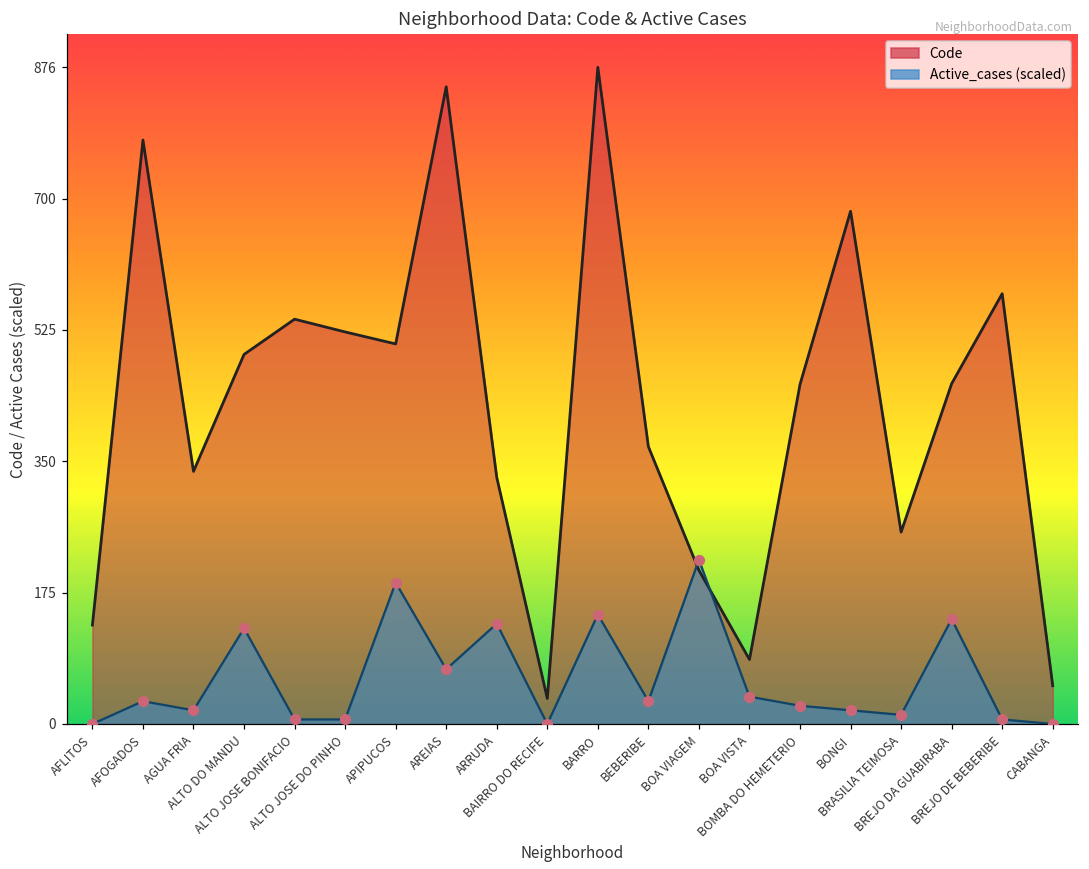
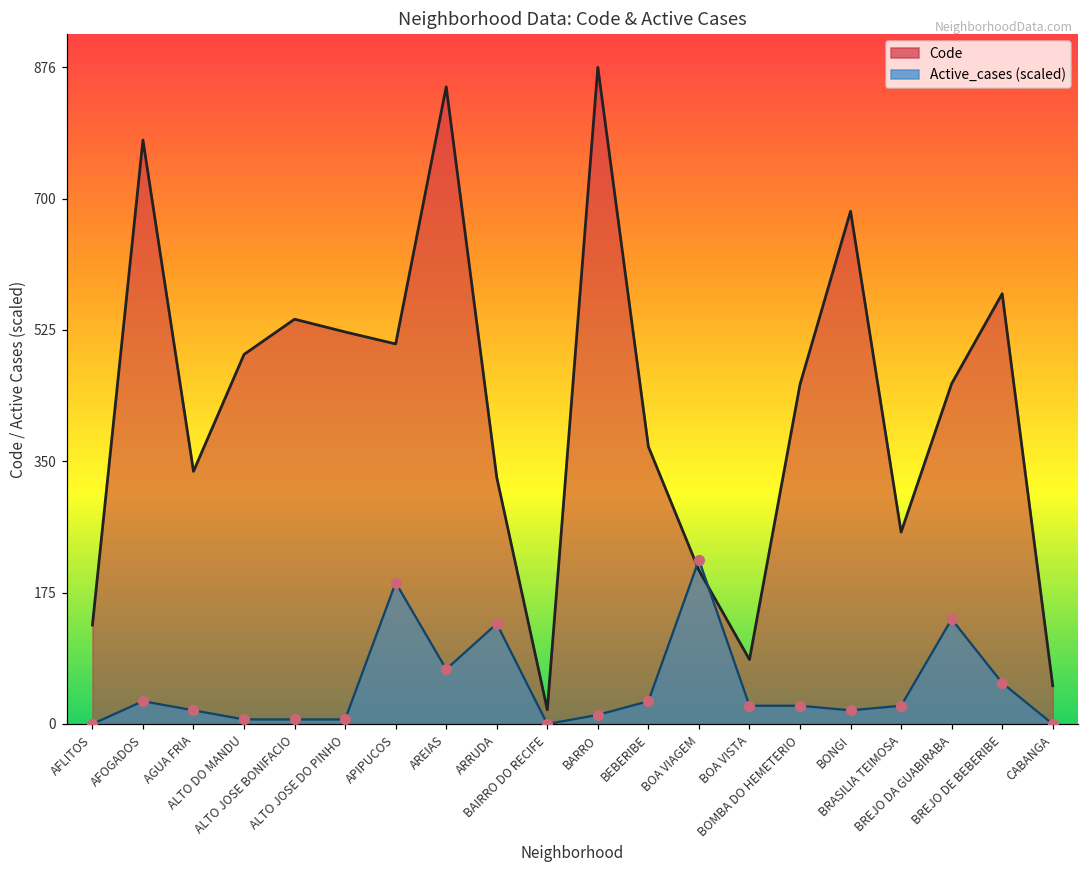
Active_cases (scaled), ALTO DO MANDU: 130 -> 10
Code, BAIRRO DO RECIFE: 30 -> 20
Active_cases (scaled), BARRO: 150 -> 10
Active_cases (scaled), BOA VISTA: 40 -> 20
Active_cases (scaled), BRASILIA TEIMOSA: 10 -> 20
Active_cases (scaled), BREJO DE BEBERIBE: 10 -> 50
